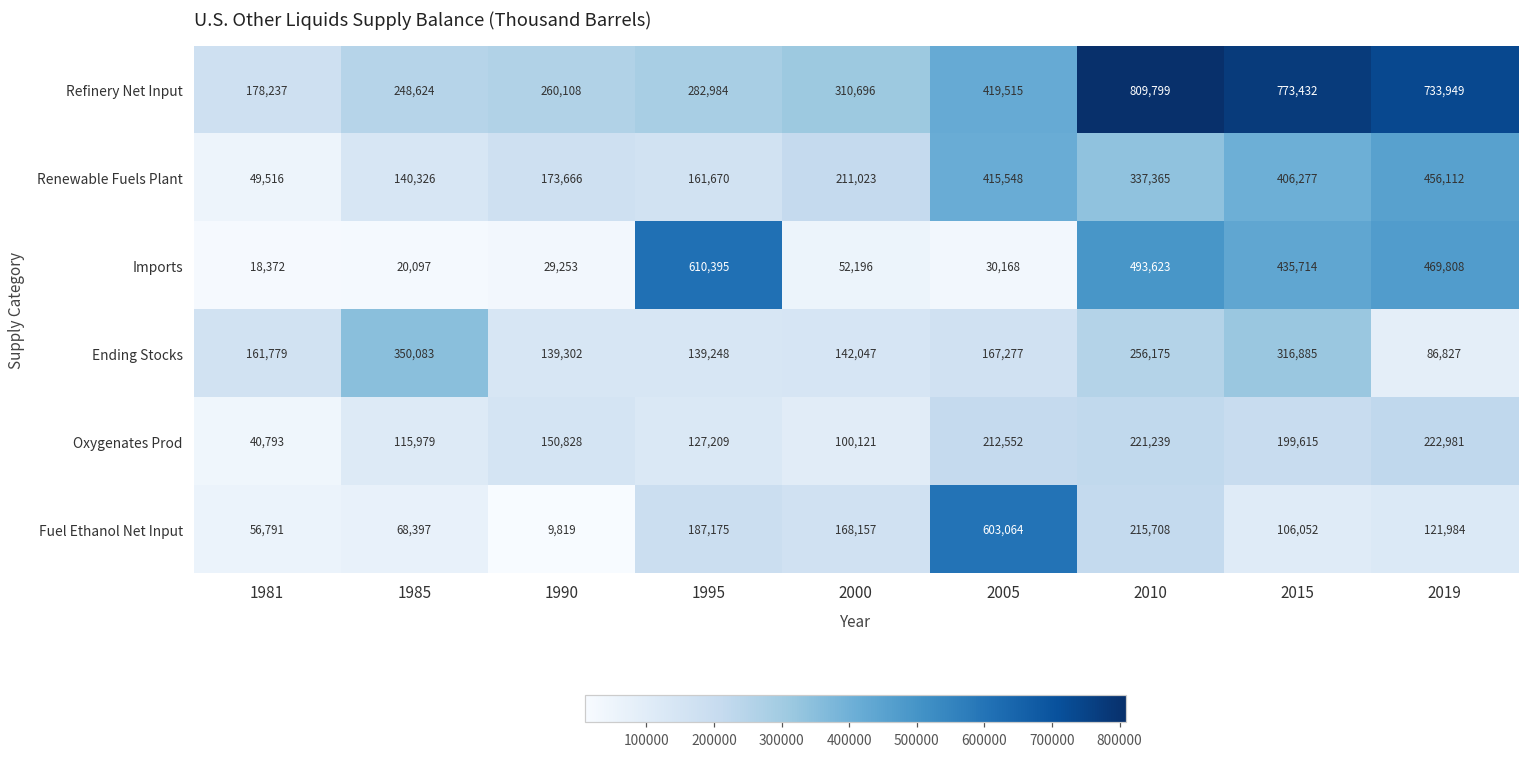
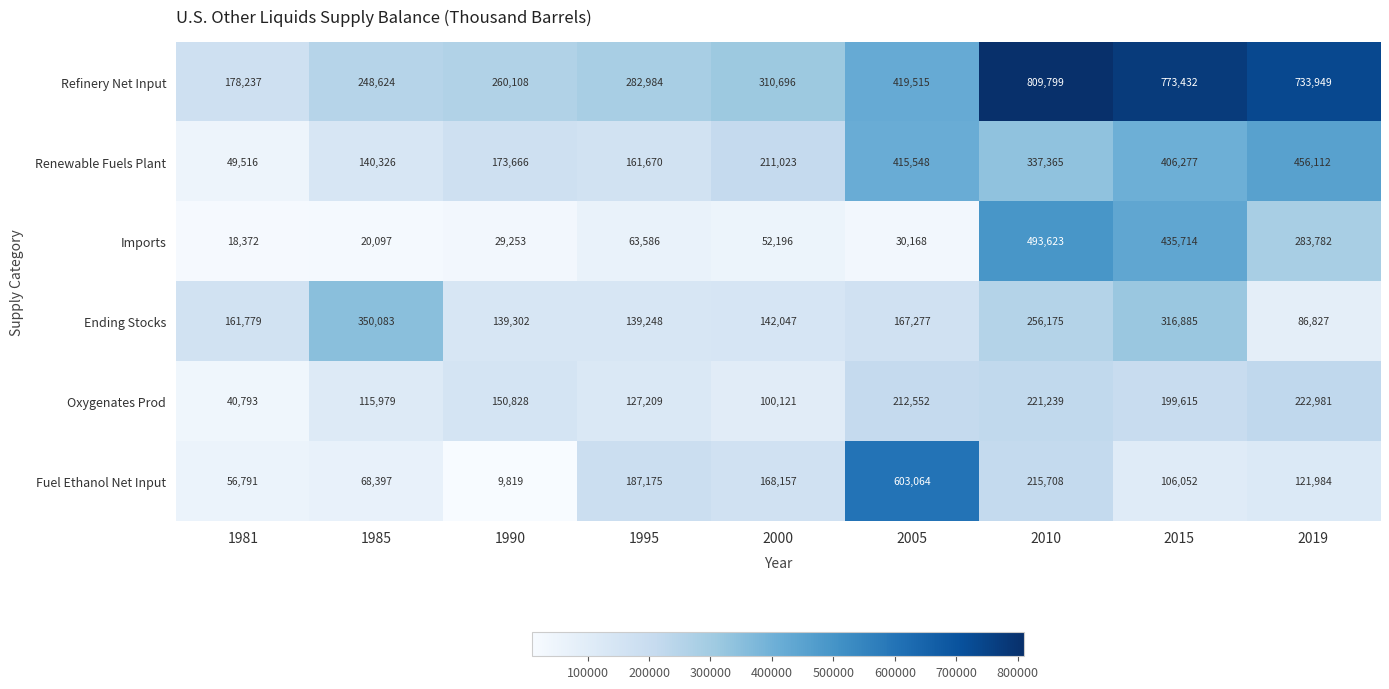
Imports, 1995: 610,395 -> 63,586
Imports, 2019: 469,808 -> 283,782
